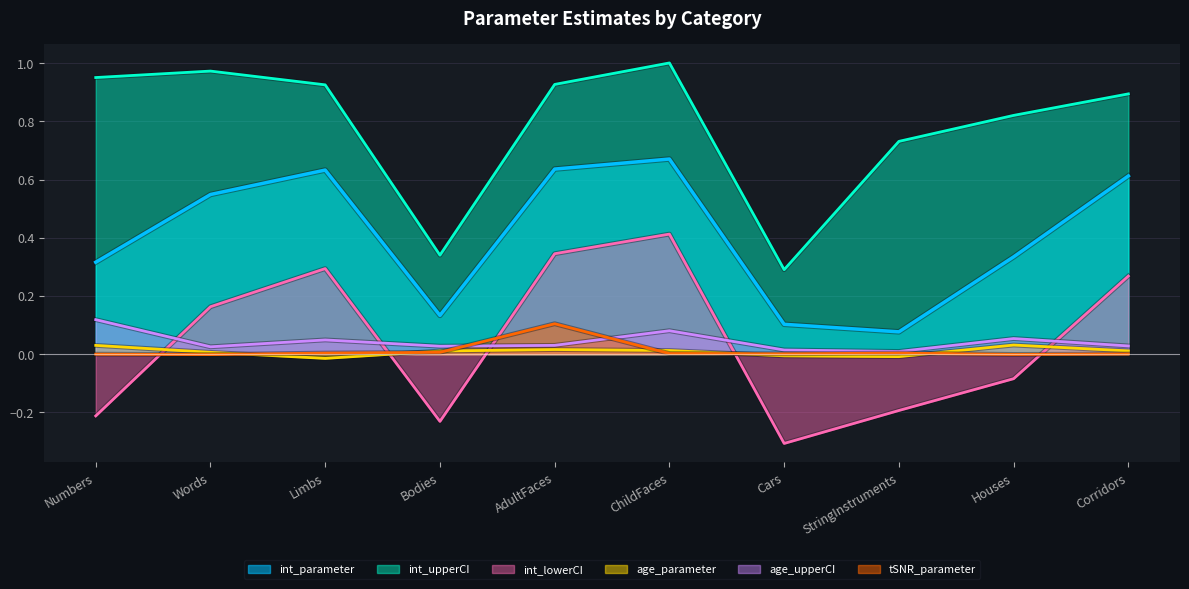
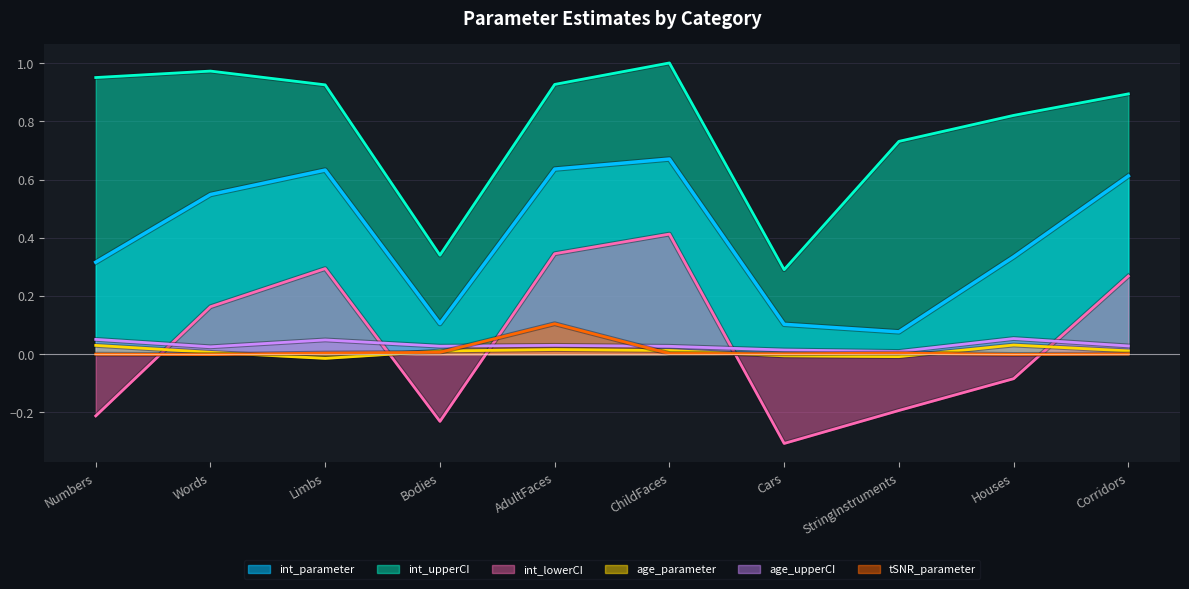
age_upperCI, Numbers: 0.12 -> 0.05
int_parameter, Bodies: 0.13 -> 0.11
age_upperCI, ChildFaces: 0.08 -> 0.03
